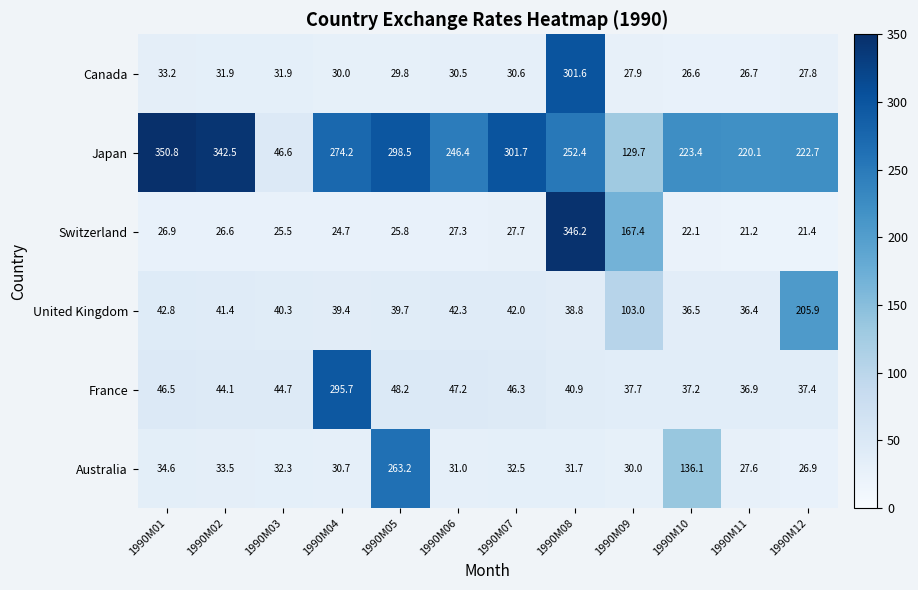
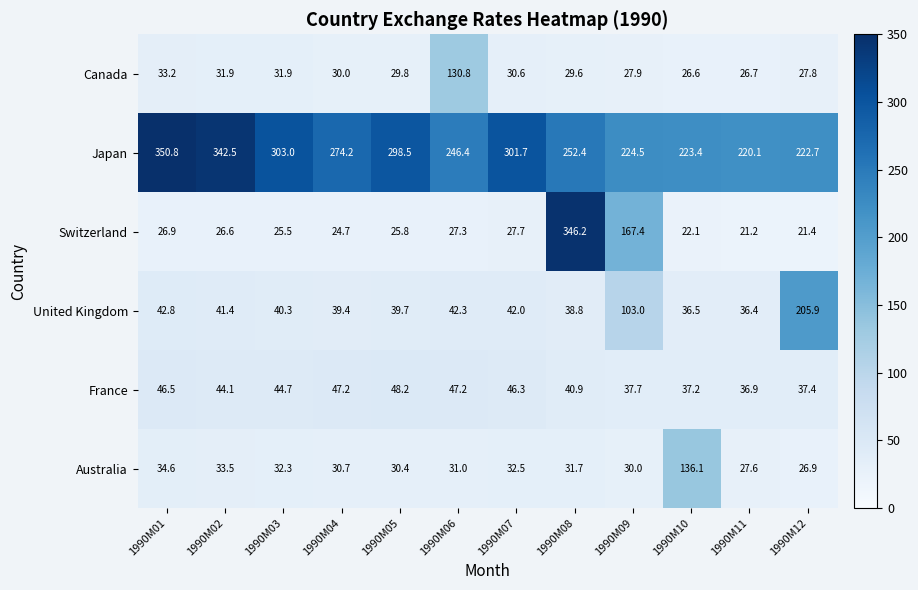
Canada, 1990M06: 30.5 -> 130.8
Canada, 1990M08: 301.6 -> 29.6
Japan, 1990M03: 46.6 -> 303.0
Japan, 1990M09: 129.7 -> 224.5
France, 1990M04: 295.7 -> 47.2
Australia, 1990M05: 263.2 -> 30.4
